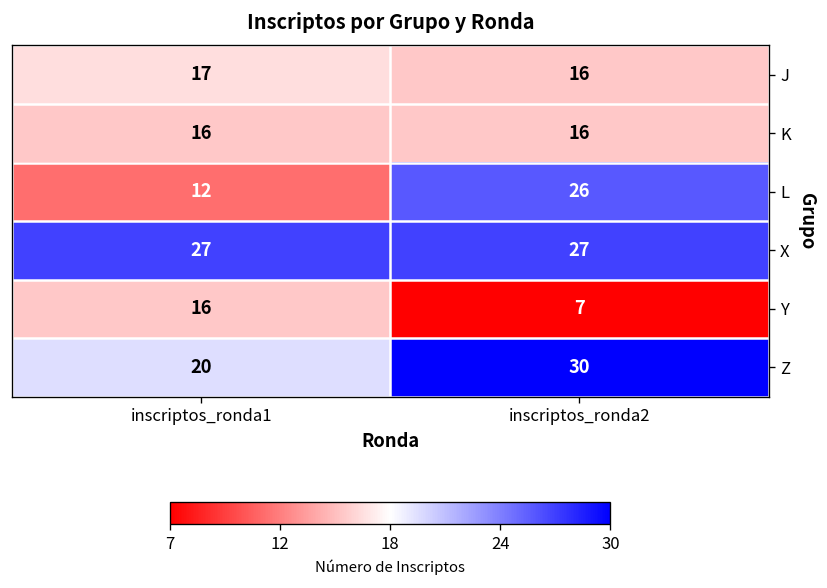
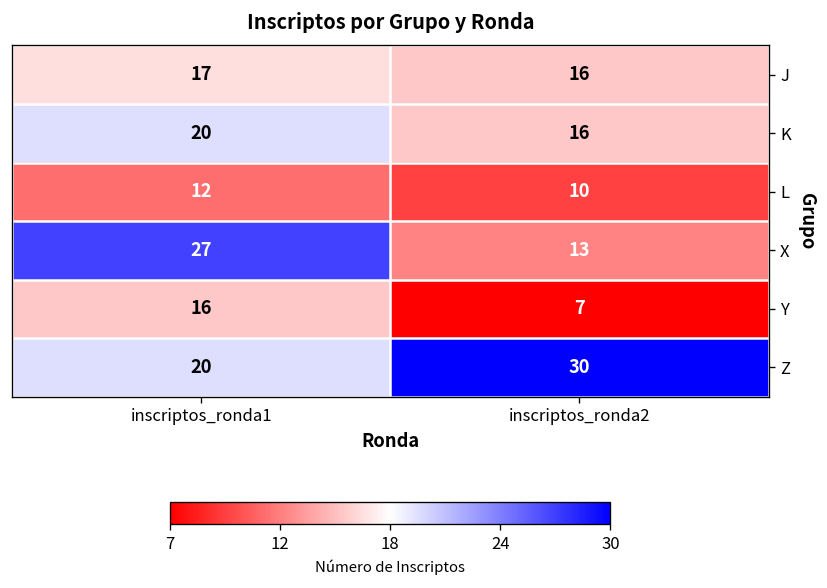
K, inscriptos_ronda1: 16 -> 20
L, inscriptos_ronda2: 26 -> 10
X, inscriptos_ronda2: 27 -> 13
